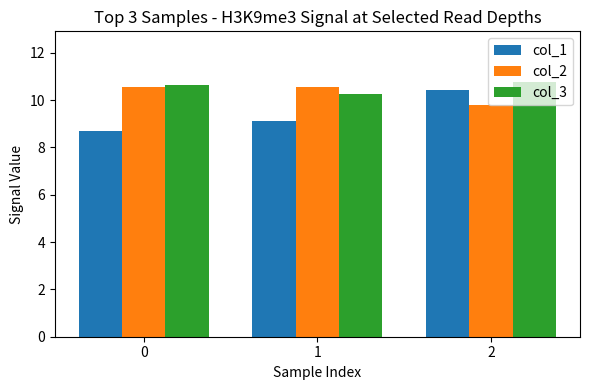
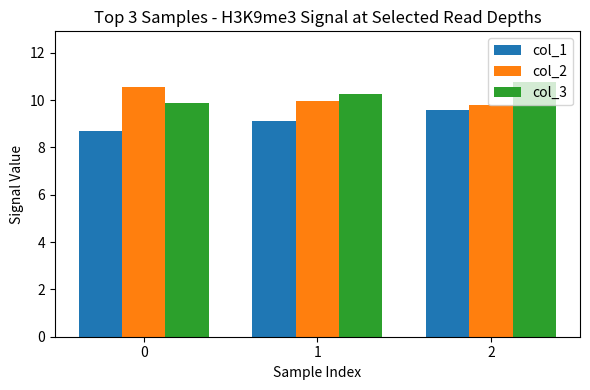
col_3, 0: 10.6 -> 9.9
col_2, 1: 10.6 -> 10.0
col_1, 2: 10.5 -> 9.6
